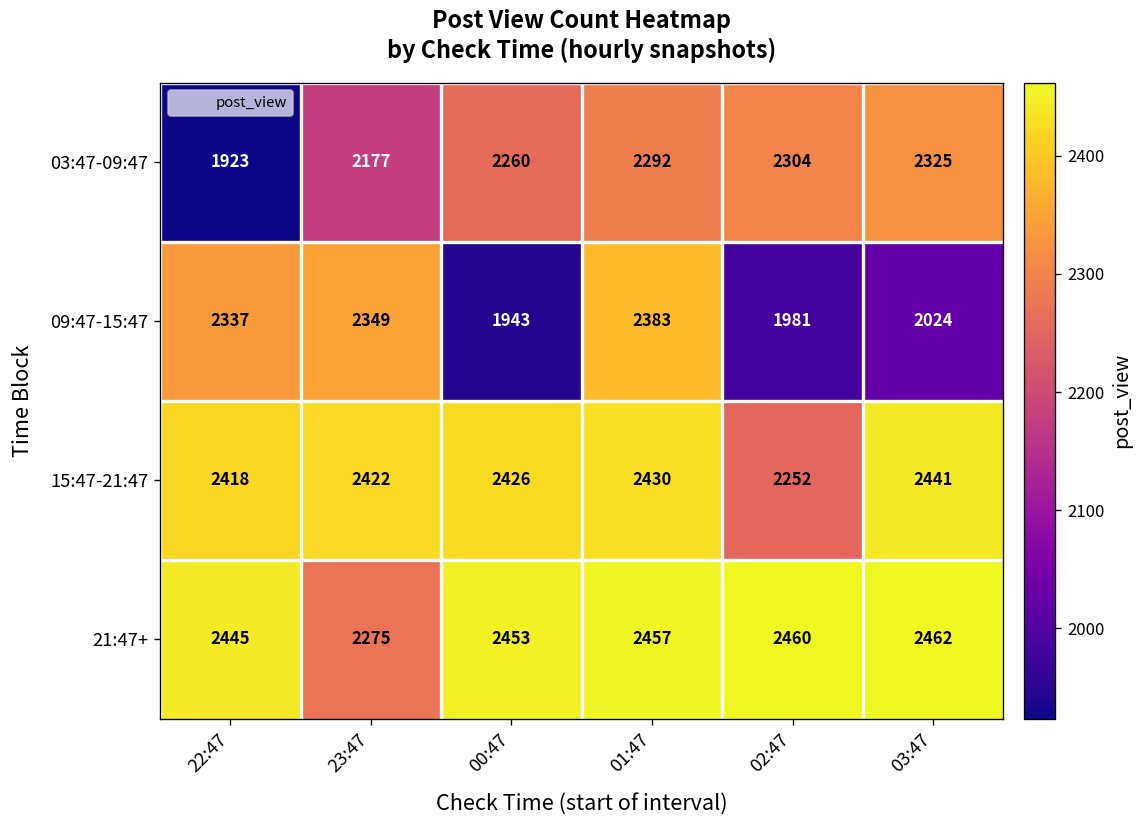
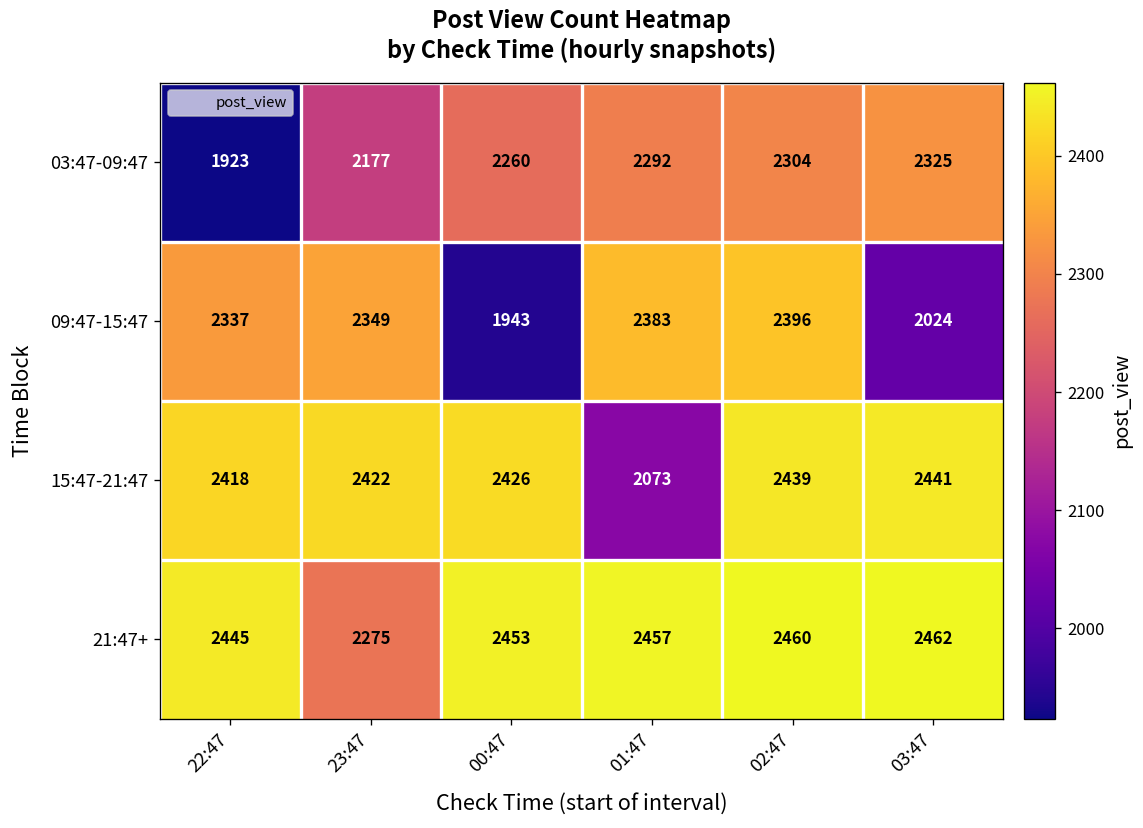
09:47-15:47, 02:47: 1981 -> 2396
15:47-21:47, 01:47: 2430 -> 2073
15:47-21:47, 02:47: 2252 -> 2439
